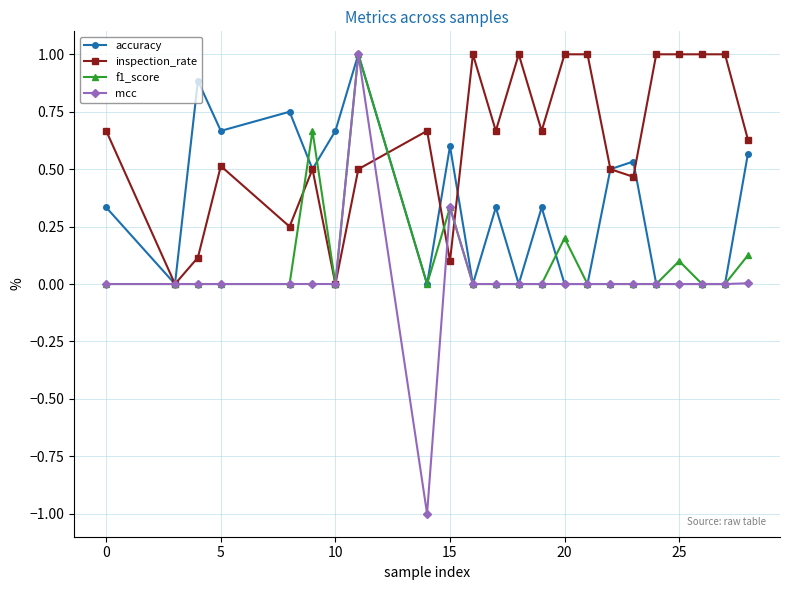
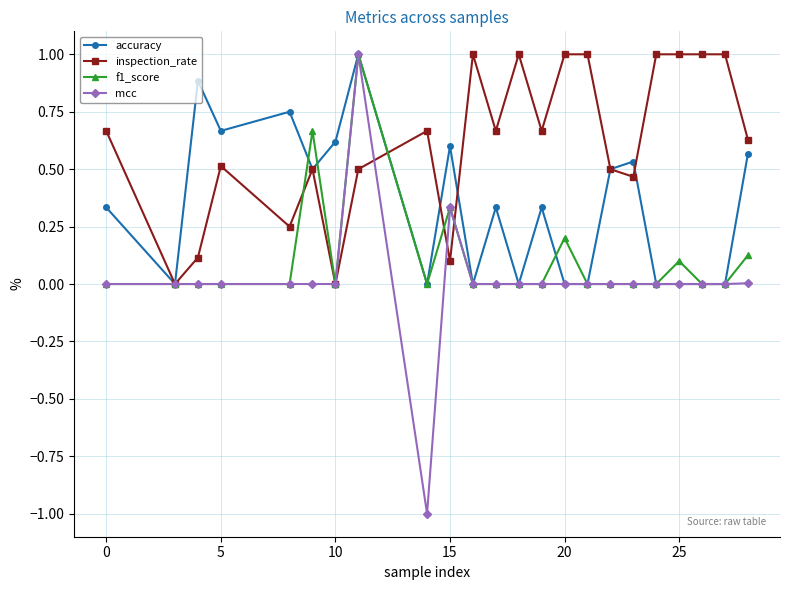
accuracy, 10: 0.67 -> 0.62
